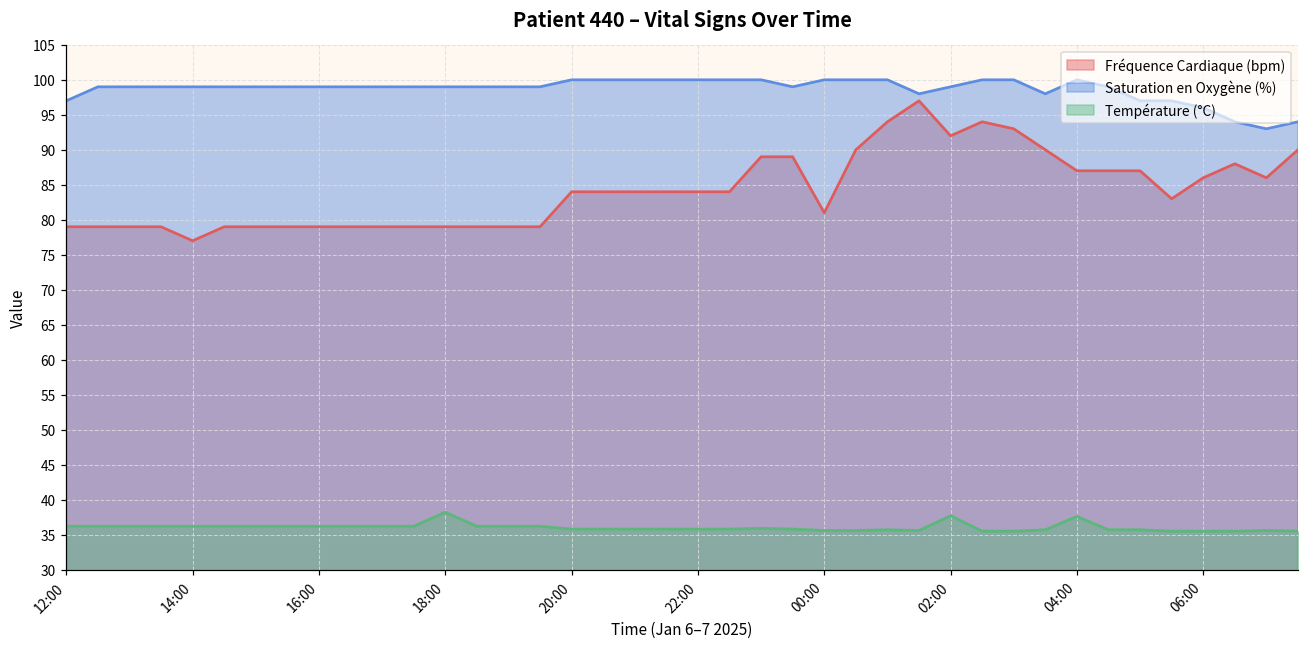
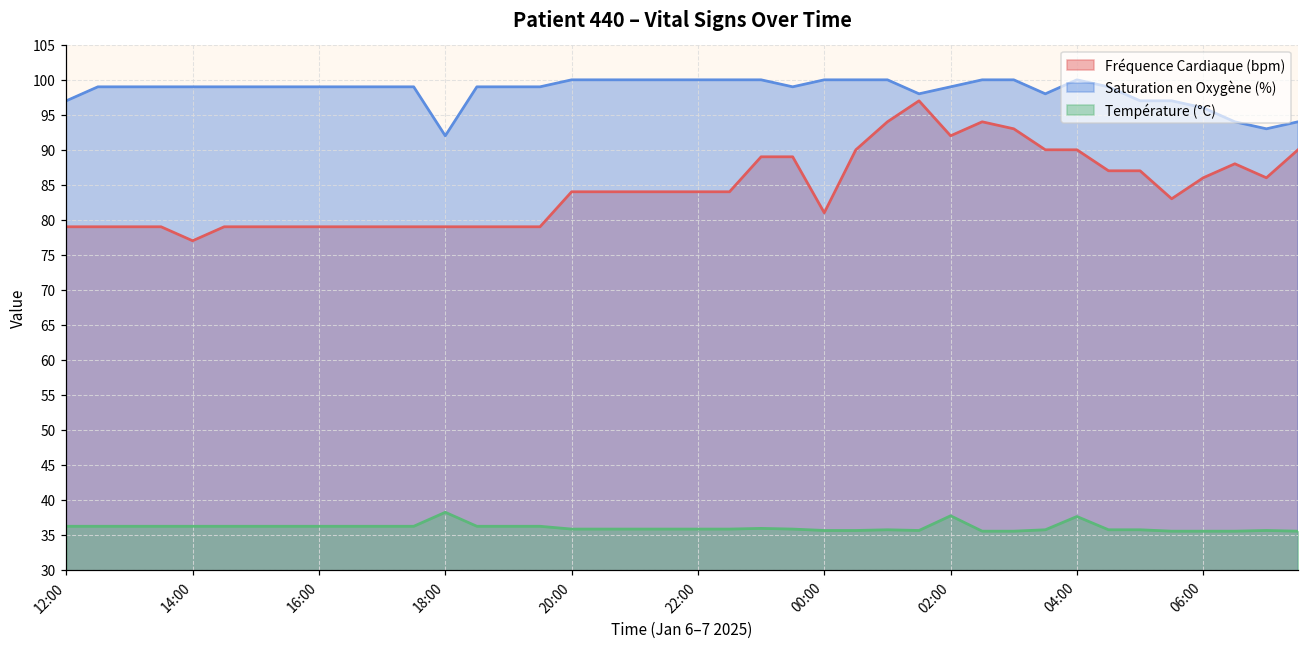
Saturation en Oxygène (%), 18:00: 99 -> 92
Fréquence Cardiaque (bpm), 04:00: 87 -> 90
